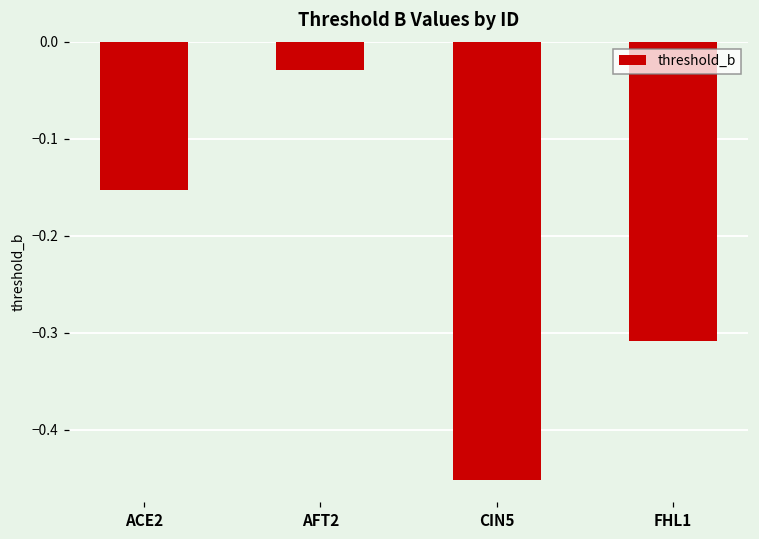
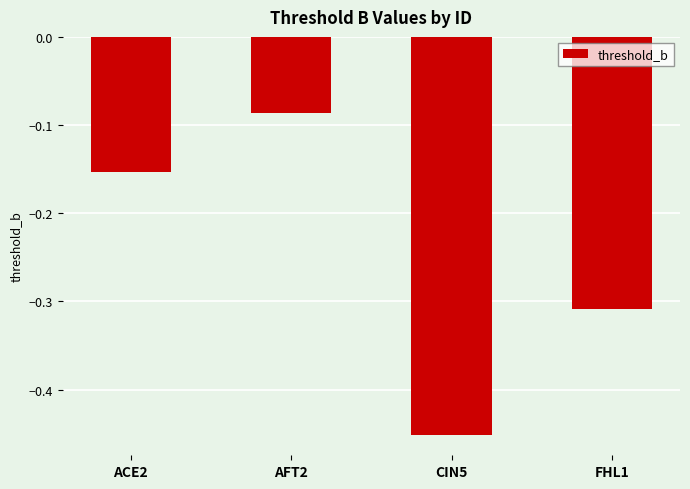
AFT2: -0.03 -> -0.09
